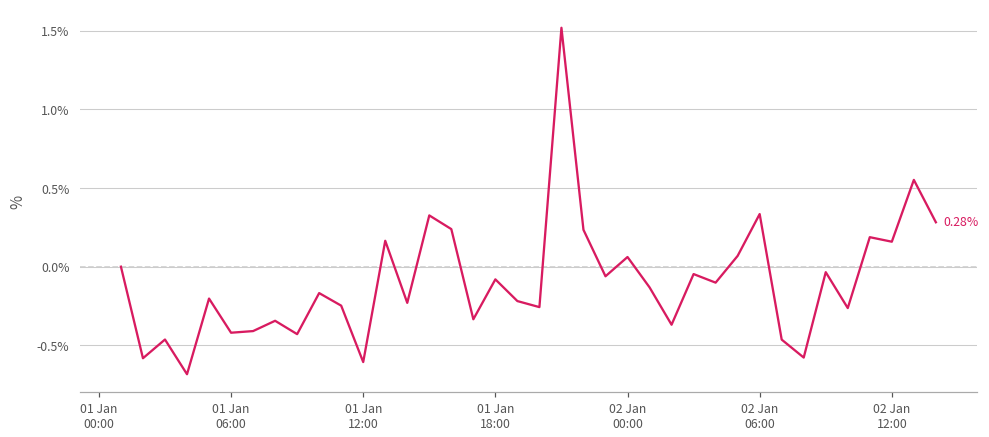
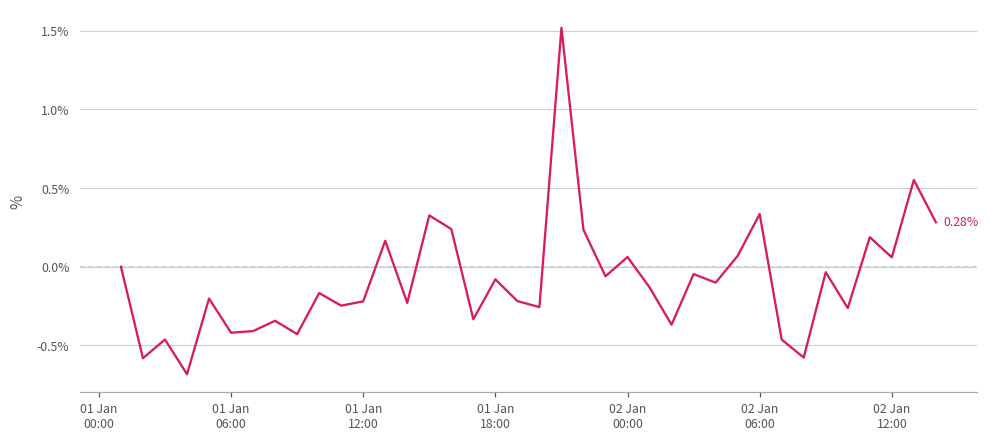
01 Jan 12:00: -0.61% -> -0.22%
02 Jan 12:00: 0.16% -> 0.06%
